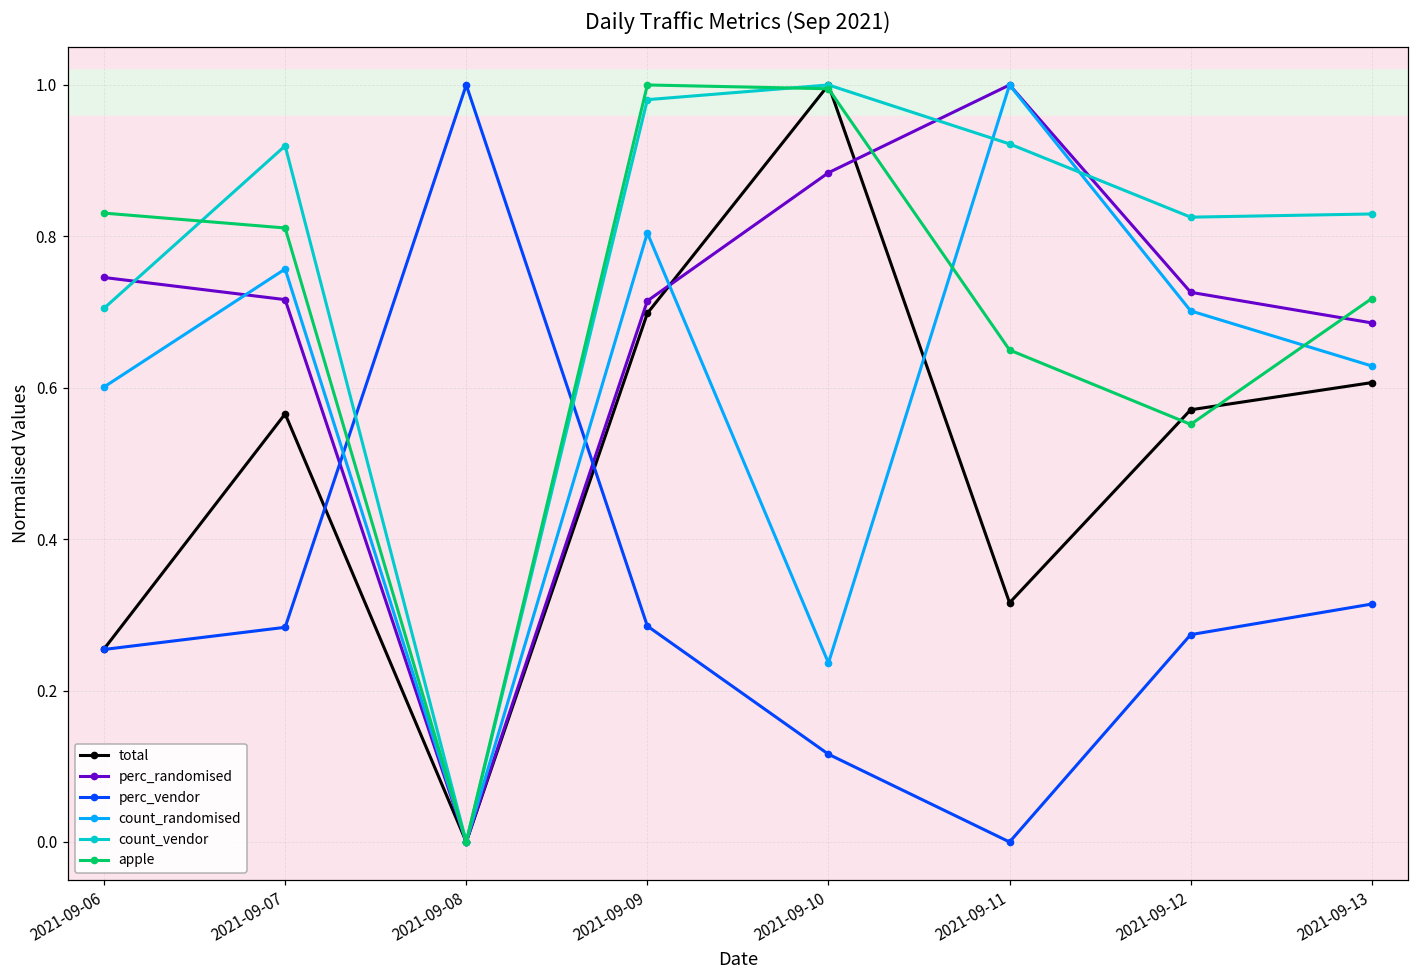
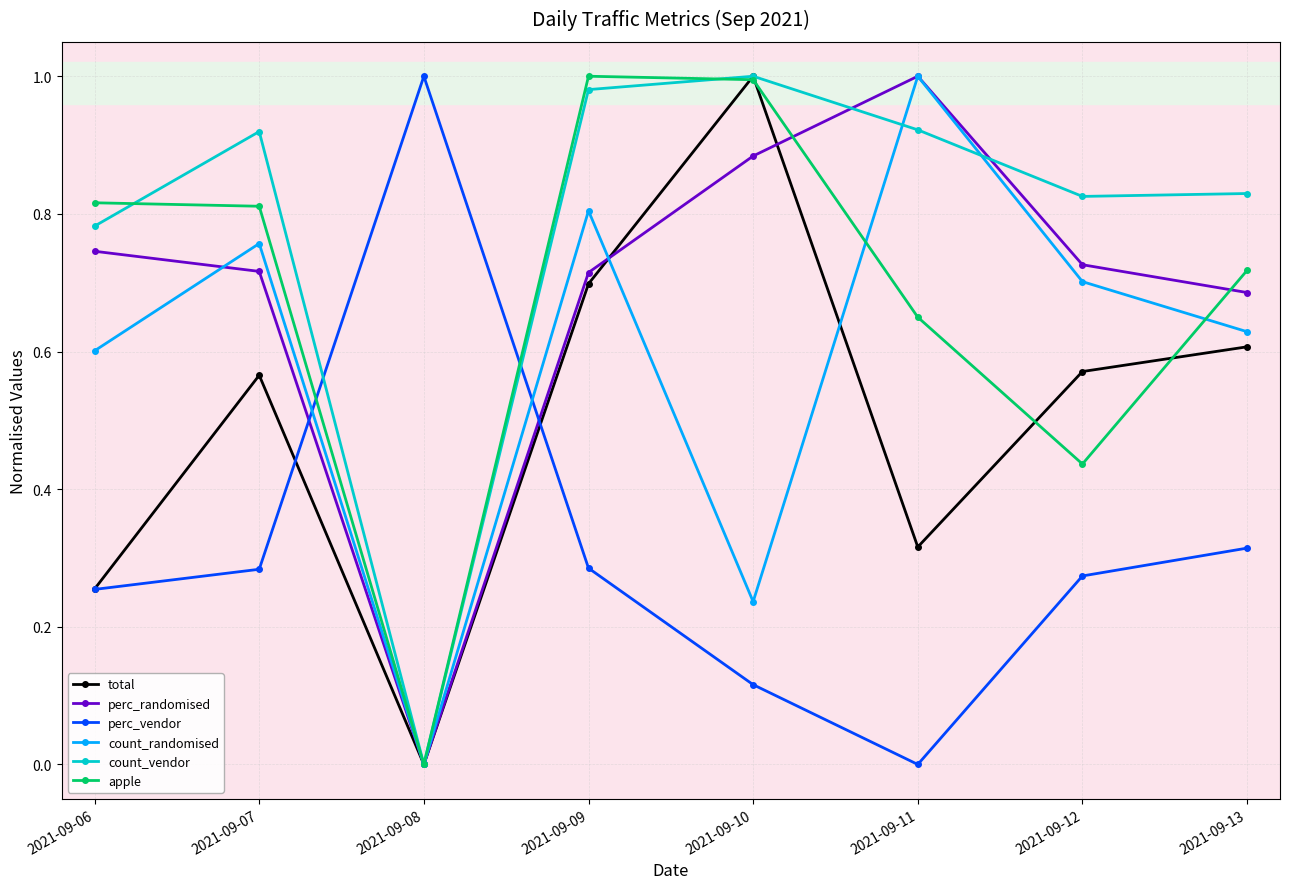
count_vendor, 2021-09-06: 0.70 -> 0.78
apple, 2021-09-06: 0.83 -> 0.82
apple, 2021-09-12: 0.55 -> 0.44
